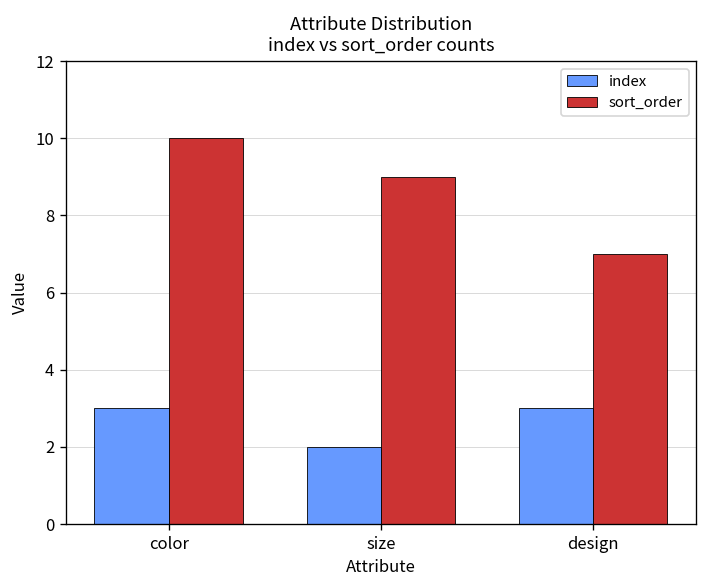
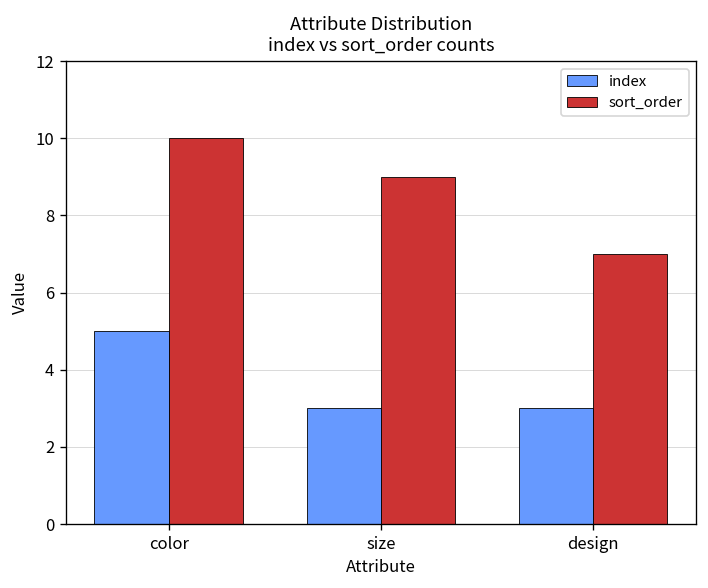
index, color: 3 -> 5
index, size: 2 -> 3
